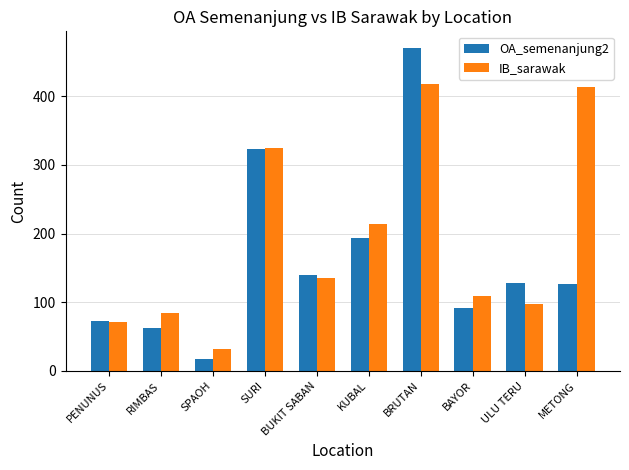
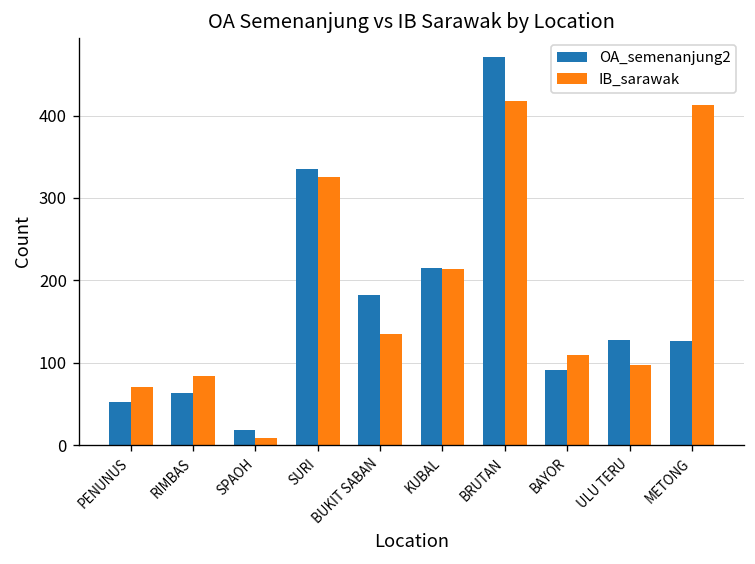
OA_semenanjung2, PENUNUS: 70 -> 50
IB_sarawak, SPAOH: 30 -> 10
OA_semenanjung2, SURI: 320 -> 340
OA_semenanjung2, BUKIT SABAN: 140 -> 180
OA_semenanjung2, KUBAL: 190 -> 220
